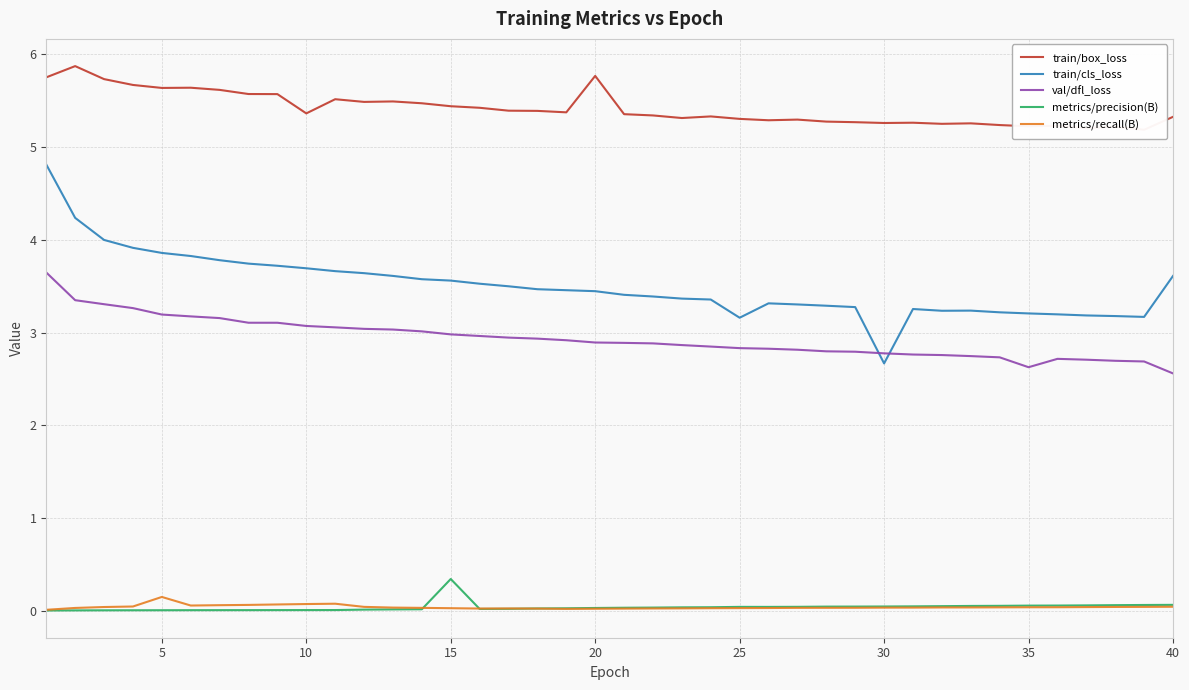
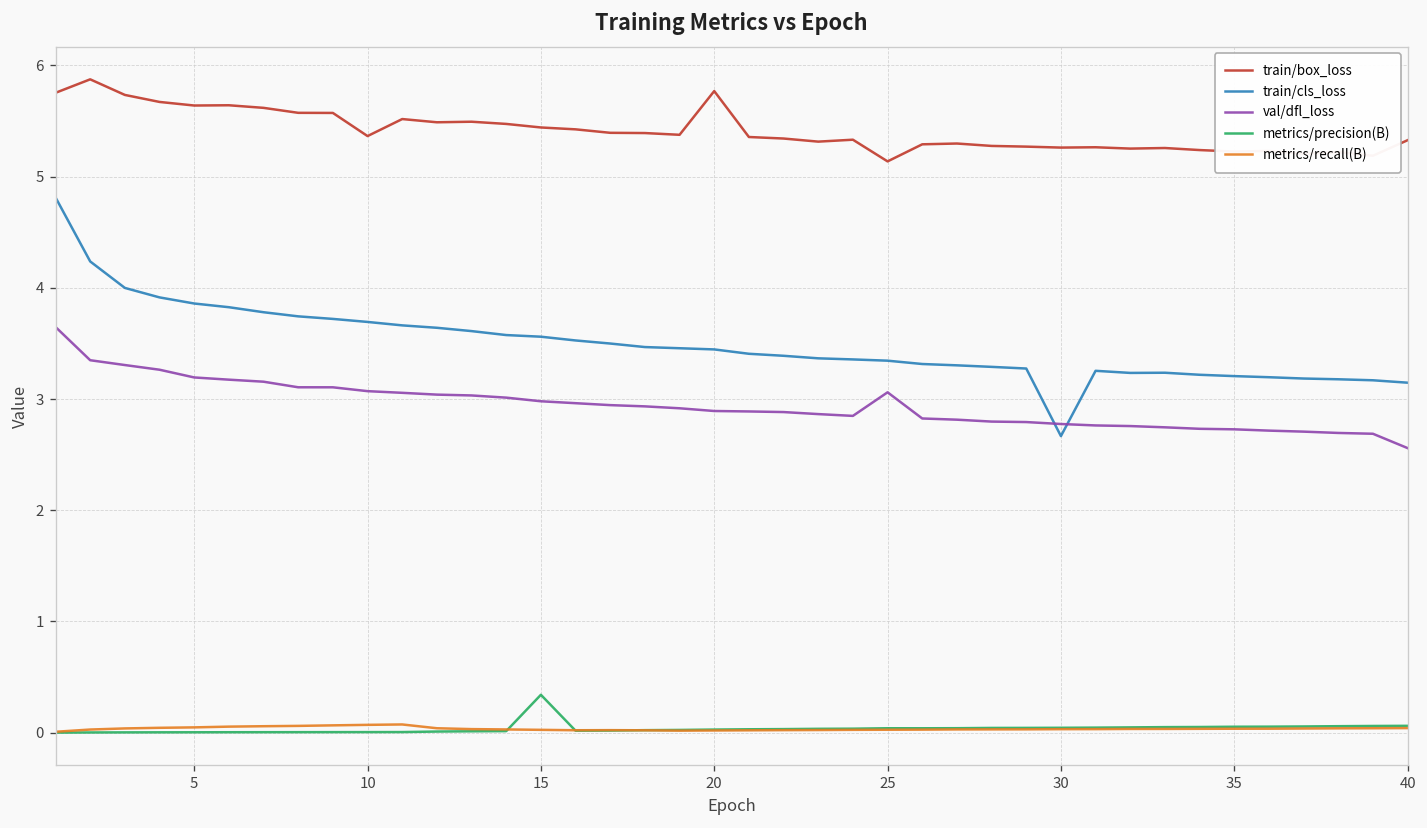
metrics/recall(B), 5: 0.1 -> 0.0
train/box_loss, 25: 5.3 -> 5.1
train/cls_loss, 25: 3.2 -> 3.3
val/dfl_loss, 25: 2.8 -> 3.1
val/dfl_loss, 35: 2.6 -> 2.7
train/cls_loss, 40: 3.6 -> 3.1
